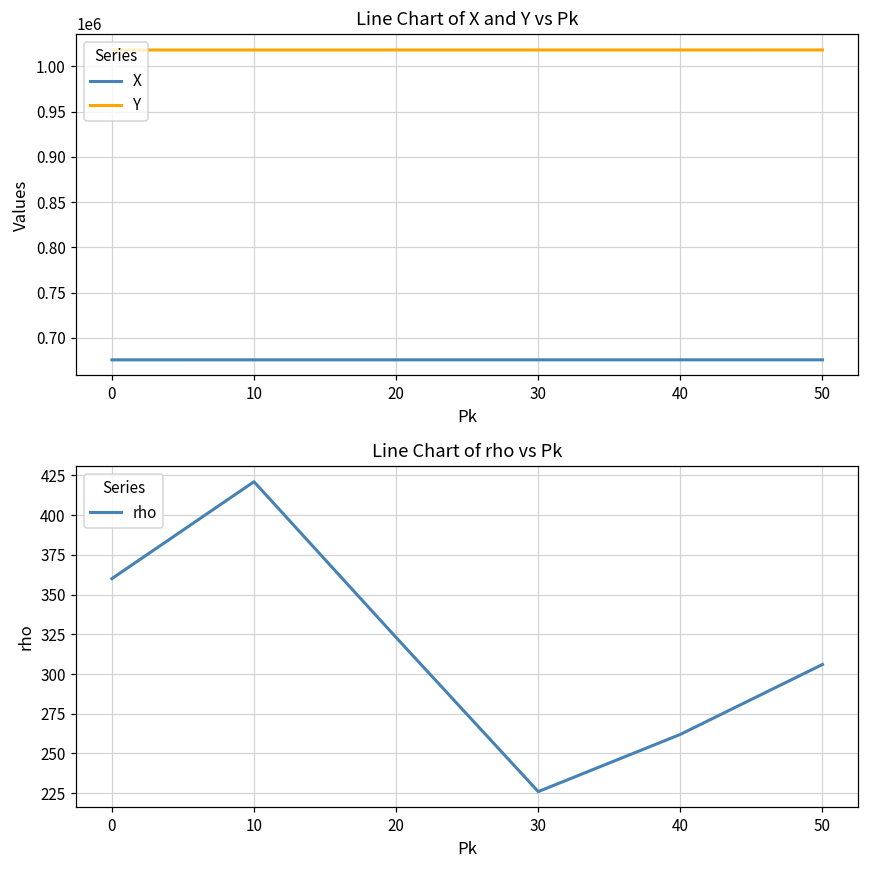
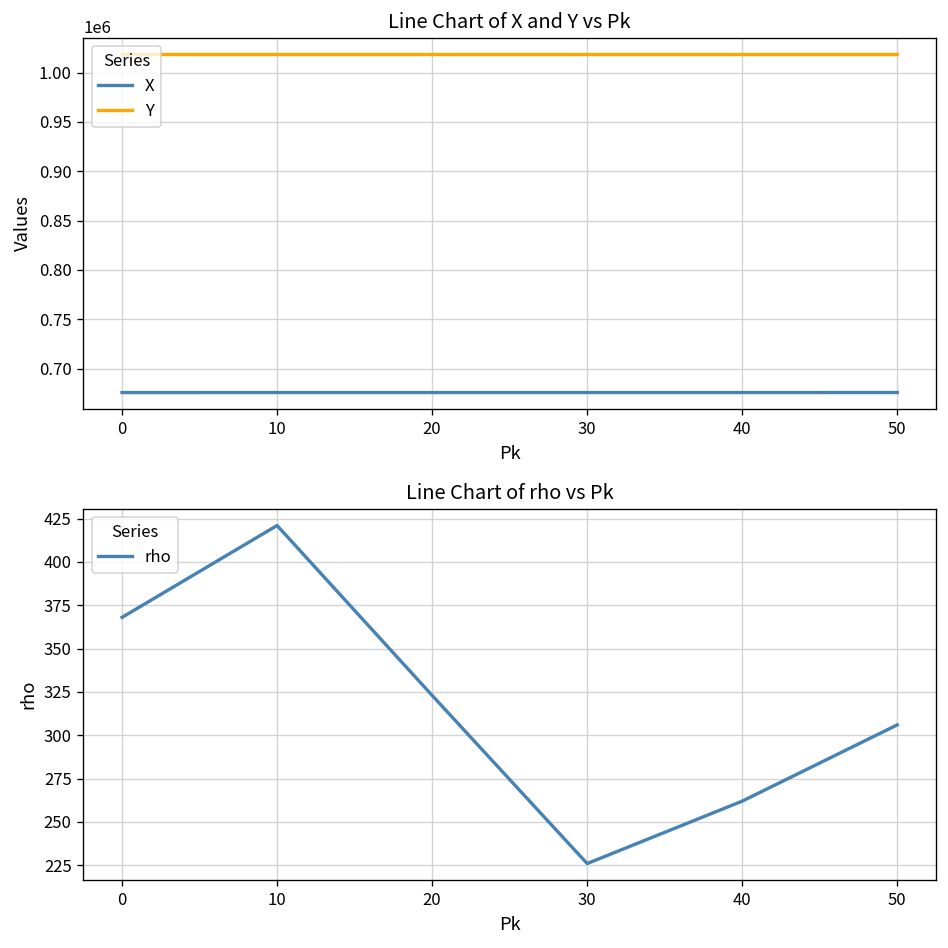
Line Chart of rho vs Pk, 0: 360 -> 368
